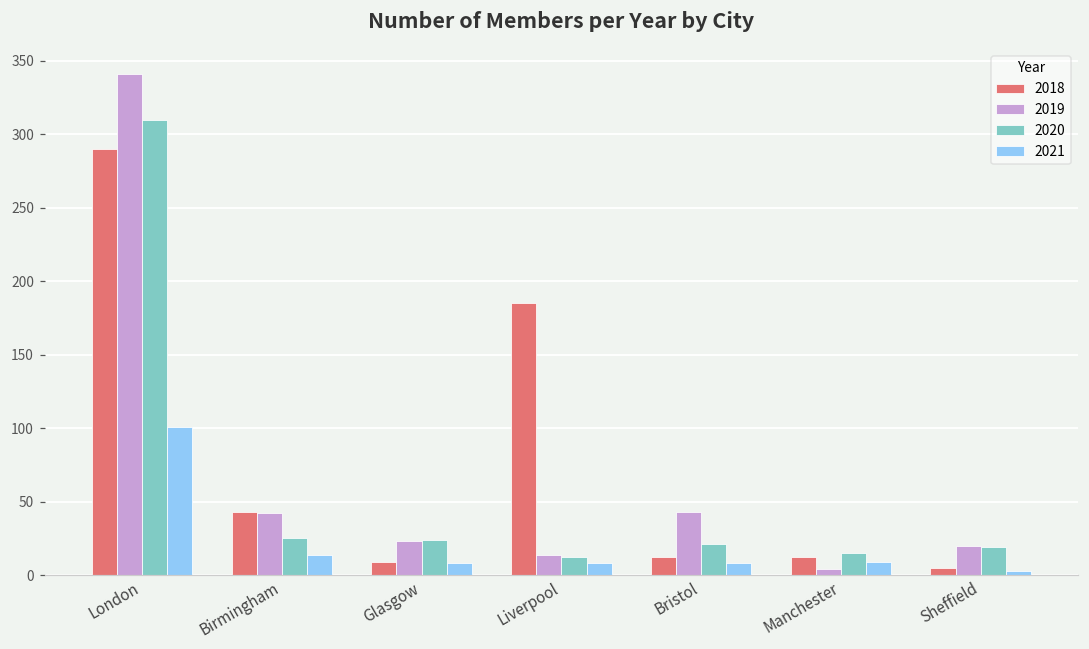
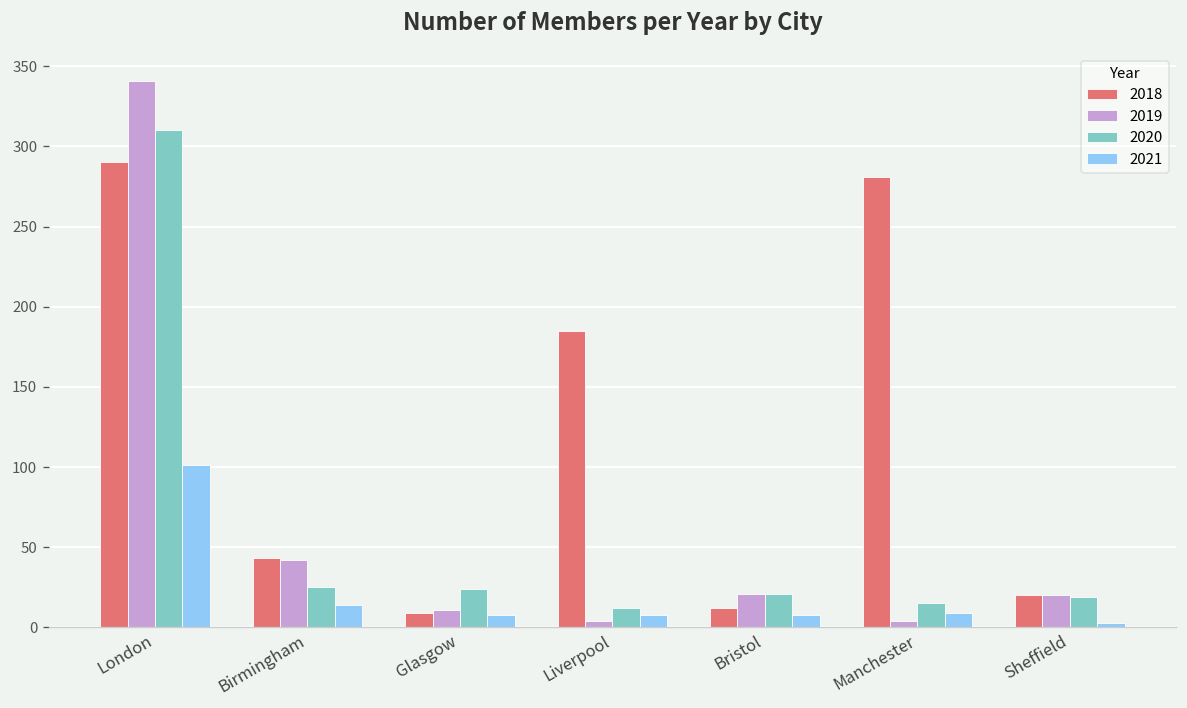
2019, Glasgow: 23 -> 11
2019, Liverpool: 14 -> 4
2019, Bristol: 43 -> 21
2018, Manchester: 12 -> 281
2018, Sheffield: 5 -> 20
